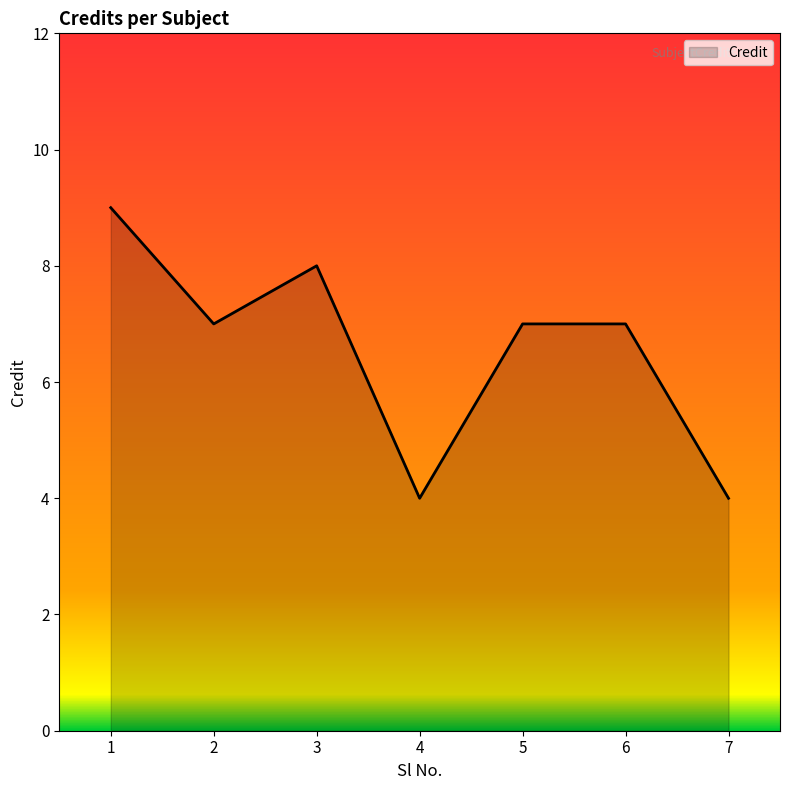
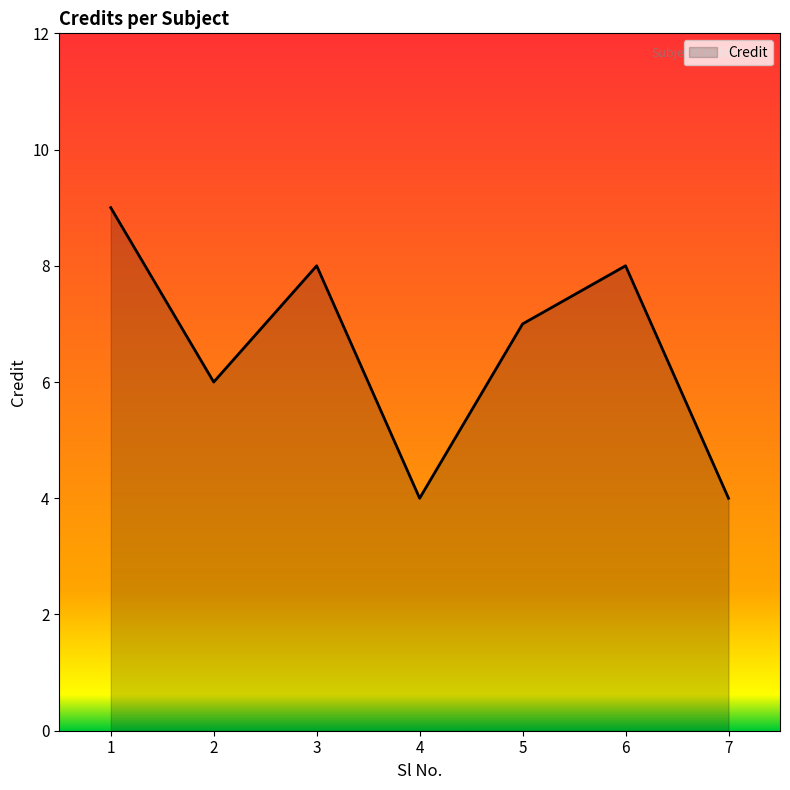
2: 7 -> 6
6: 7 -> 8
